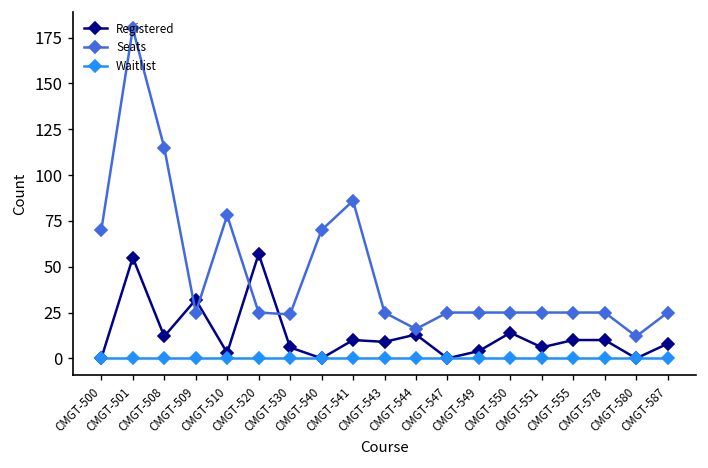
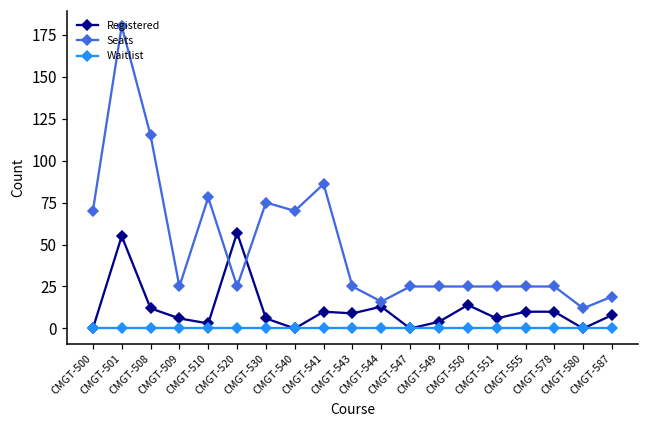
Registered, CMGT-509: 32 -> 6
Seats, CMGT-530: 24 -> 75
Seats, CMGT-587: 25 -> 19
